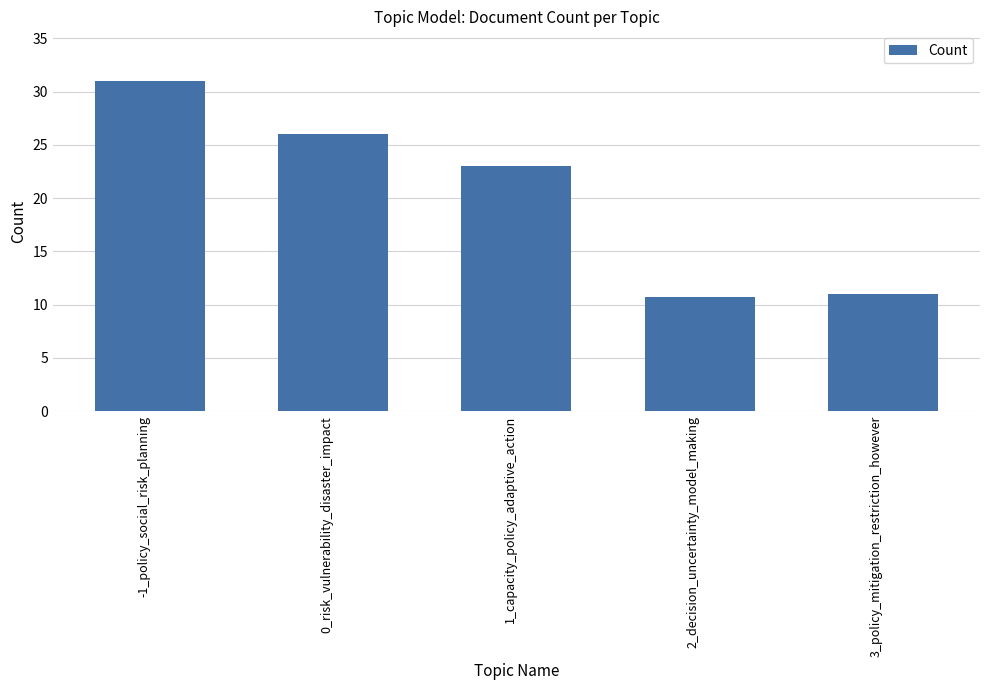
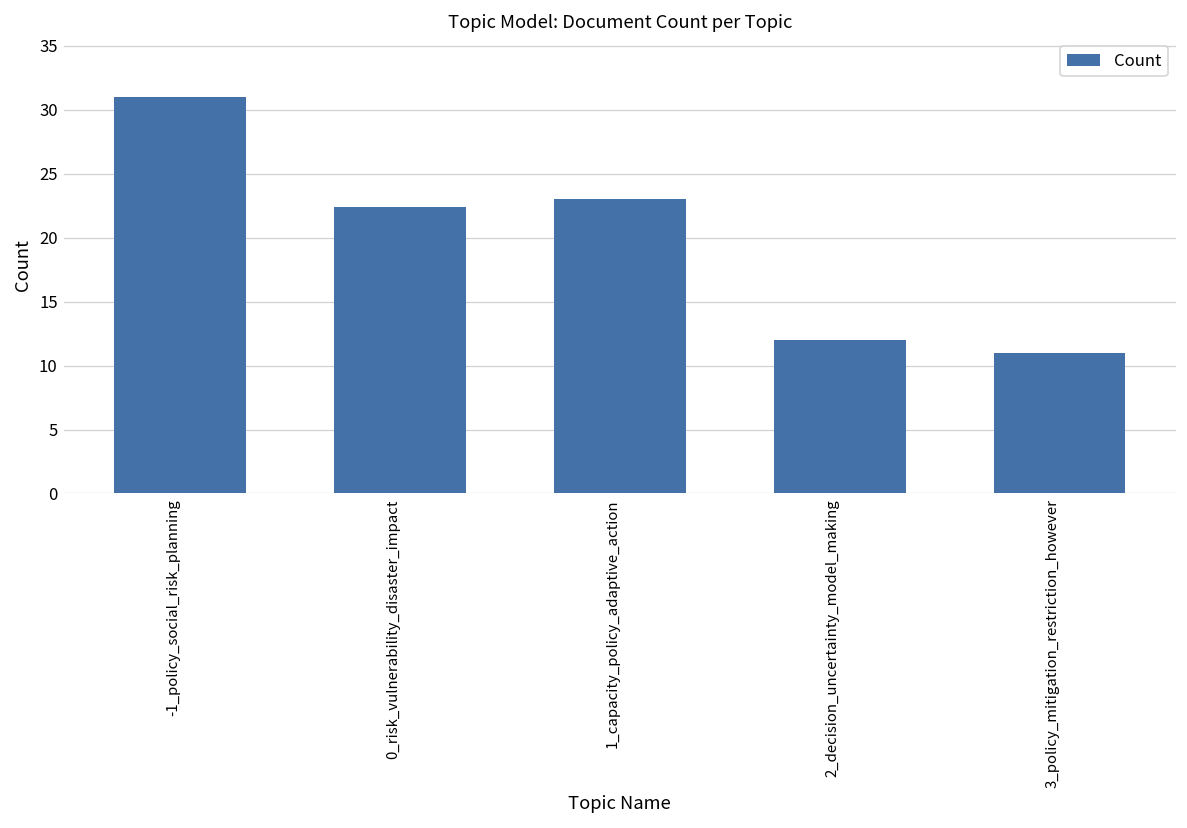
0_risk_vulnerability_disaster_impact: 26.0 -> 22.4
2_decision_uncertainty_model_making: 10.7 -> 12.0
